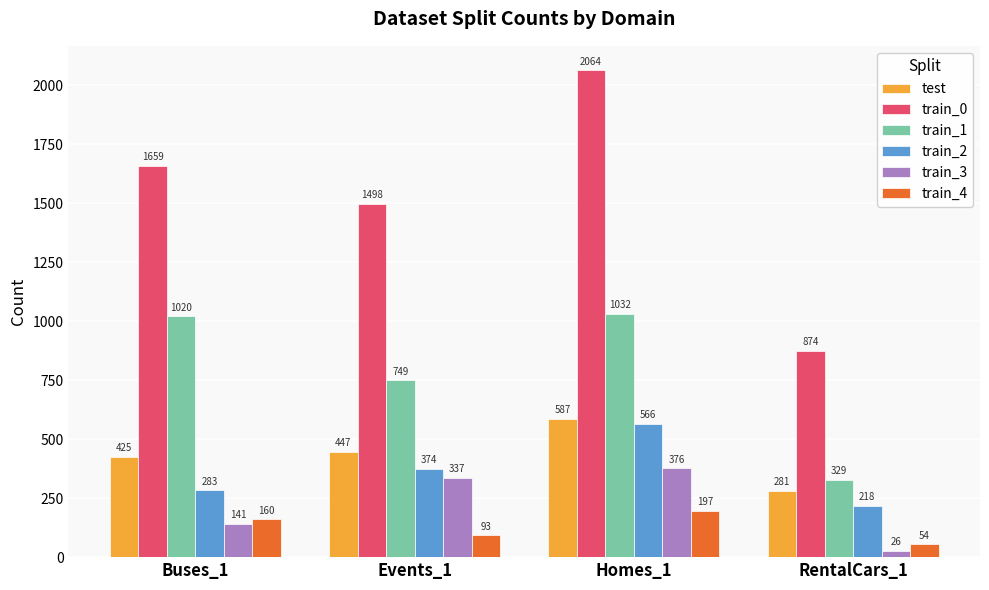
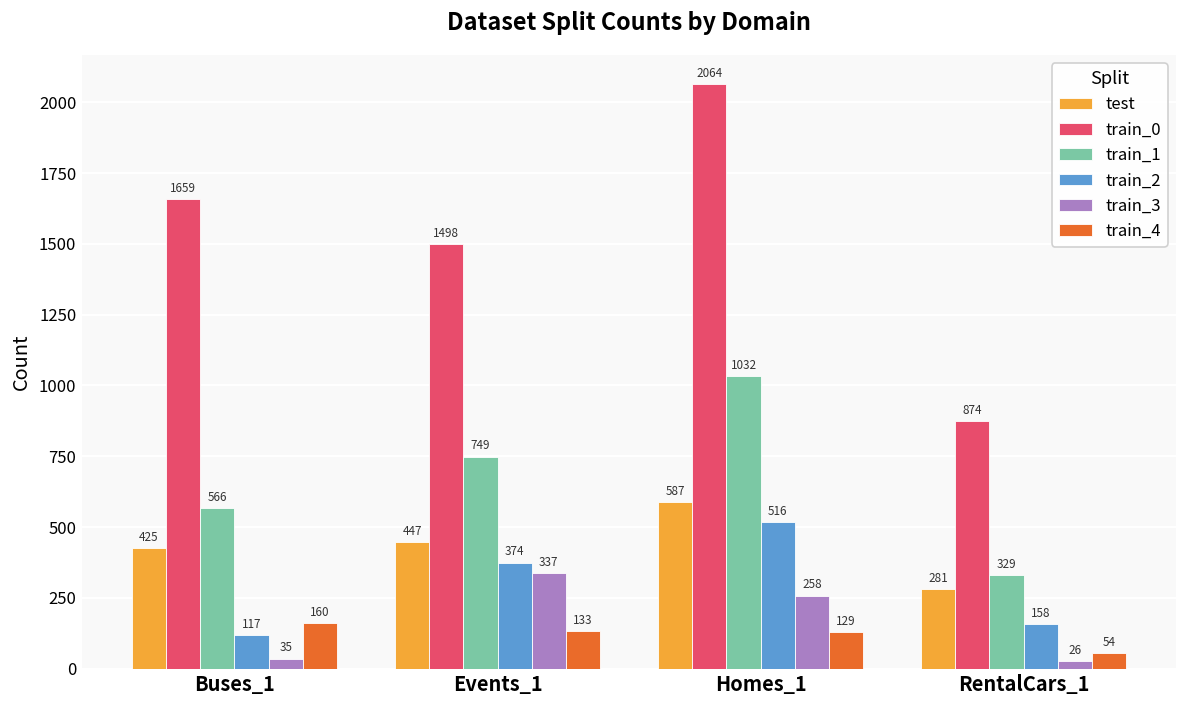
train_1, Buses_1: 1020 -> 566
train_2, Buses_1: 283 -> 117
train_3, Buses_1: 141 -> 35
train_4, Events_1: 93 -> 133
train_2, Homes_1: 566 -> 516
train_3, Homes_1: 376 -> 258
train_4, Homes_1: 197 -> 129
train_2, RentalCars_1: 218 -> 158
